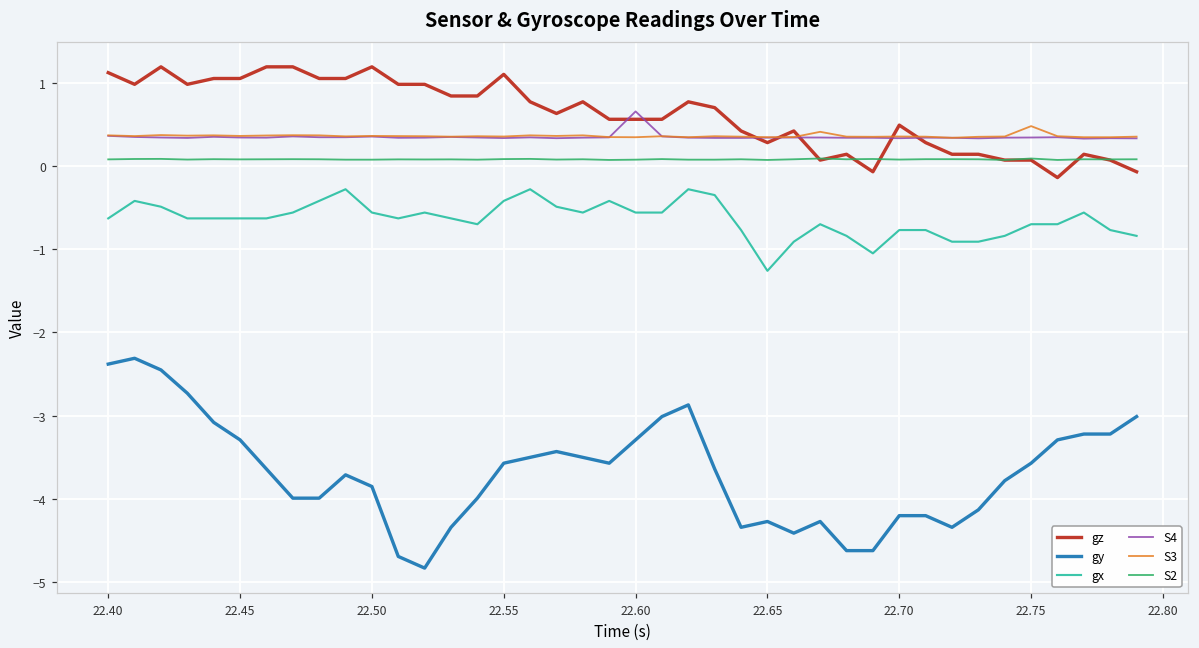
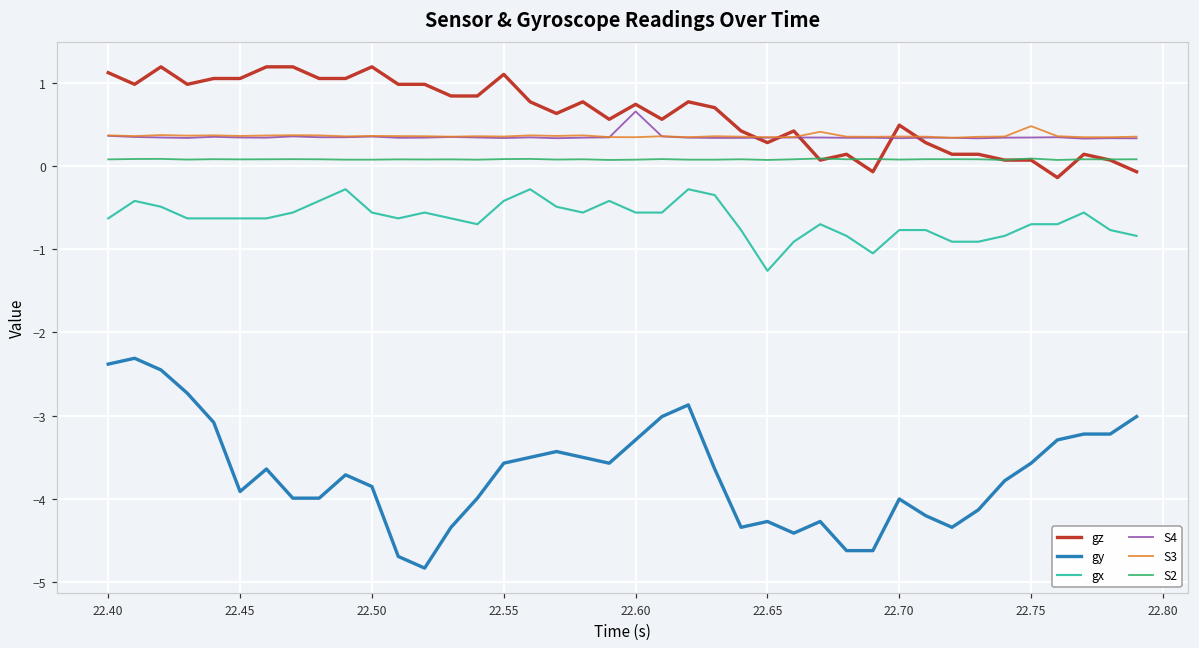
gy, 22.45: -3.3 -> -3.9
gz, 22.60: 0.6 -> 0.7
gy, 22.70: -4.2 -> -4.0
